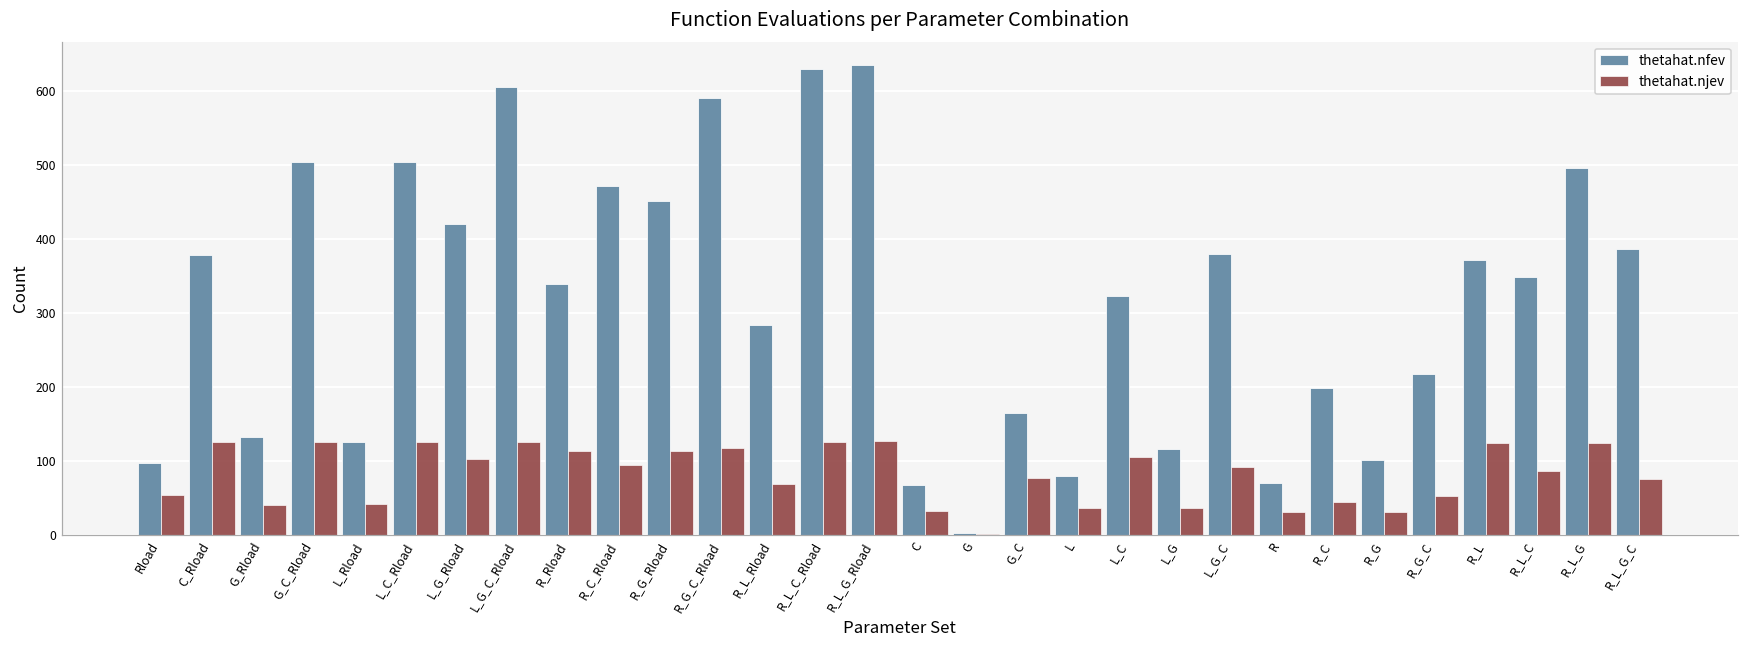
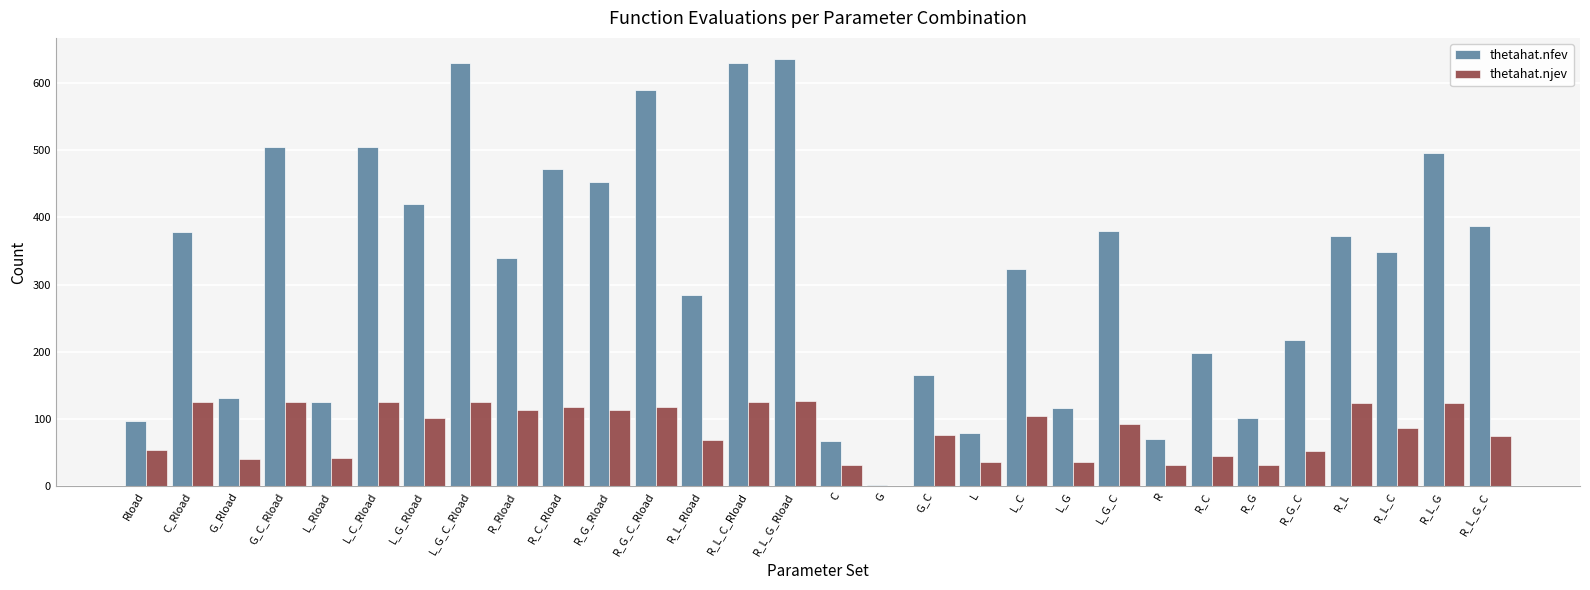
thetahat.nfev, L_G_C_Rload: 610 -> 630
thetahat.njev, R_C_Rload: 100 -> 120
